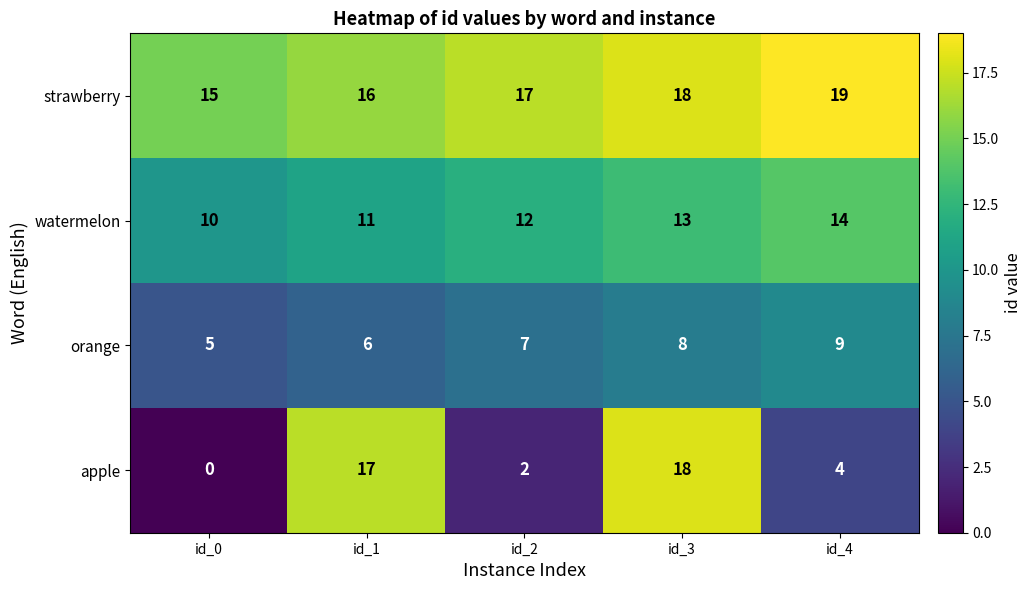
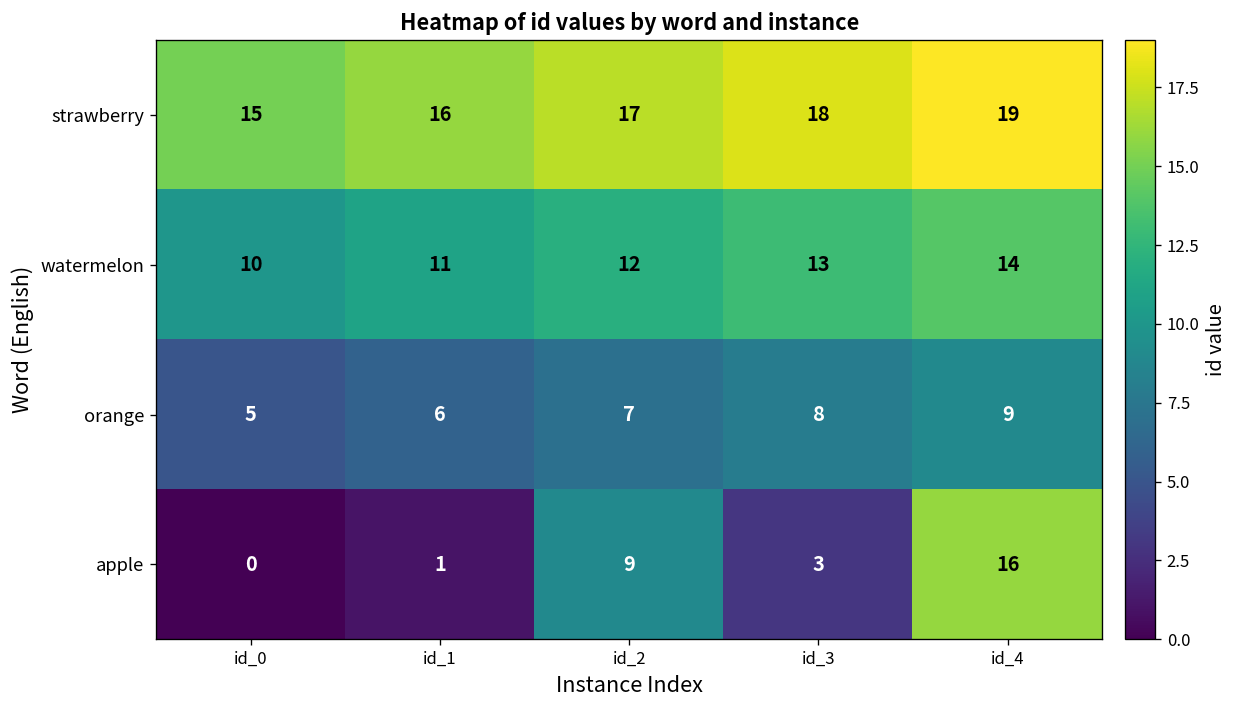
apple, id_1: 17 -> 1
apple, id_2: 2 -> 9
apple, id_3: 18 -> 3
apple, id_4: 4 -> 16
